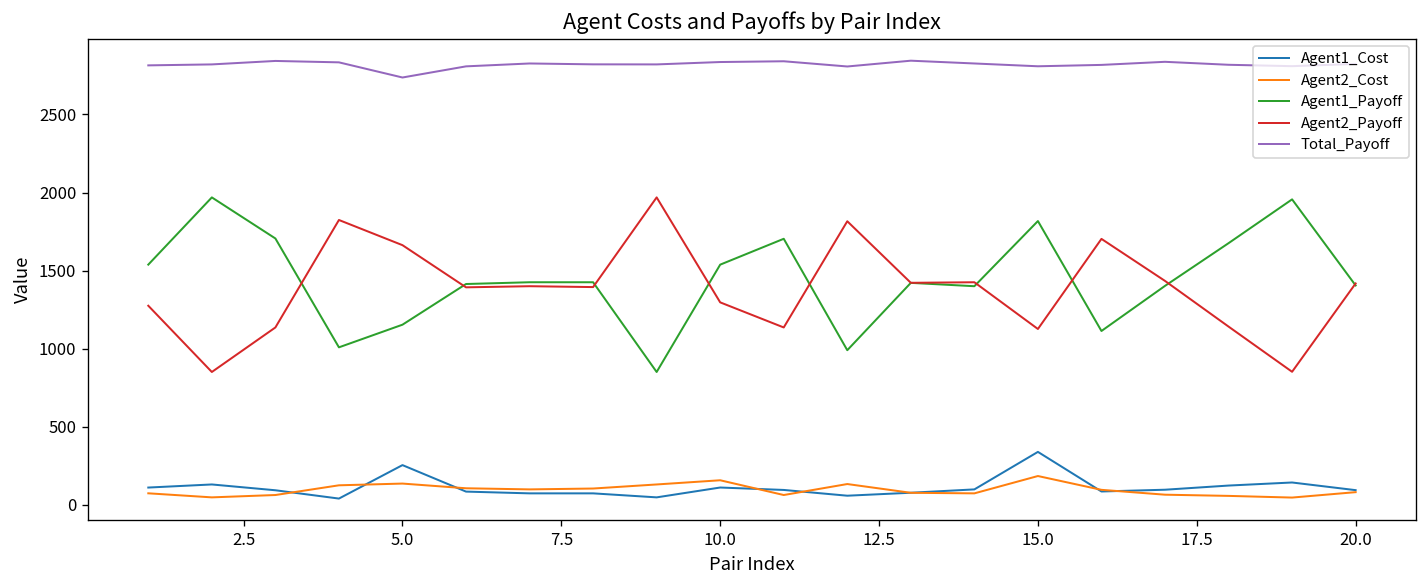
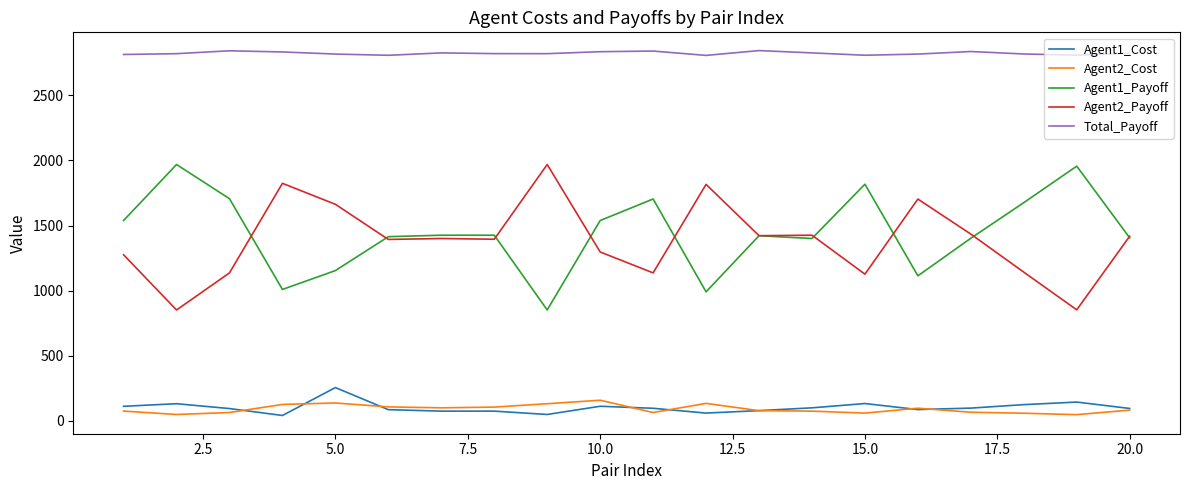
Total_Payoff, 5.0: 2740 -> 2820
Agent1_Cost, 15.0: 340 -> 130
Agent2_Cost, 15.0: 190 -> 60
